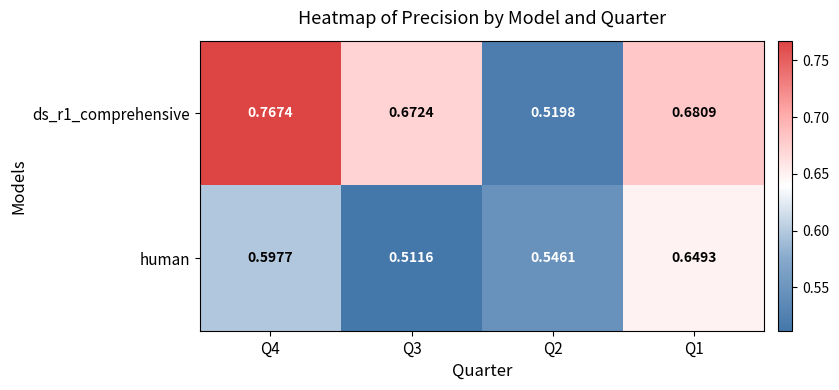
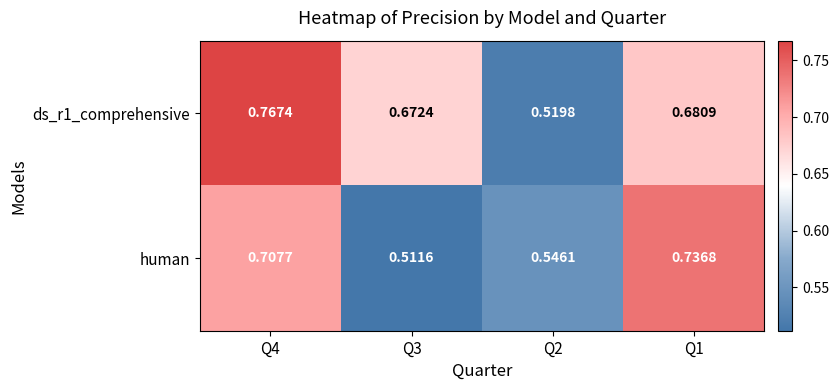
human, Q4: 0.5977 -> 0.7077
human, Q1: 0.6493 -> 0.7368
